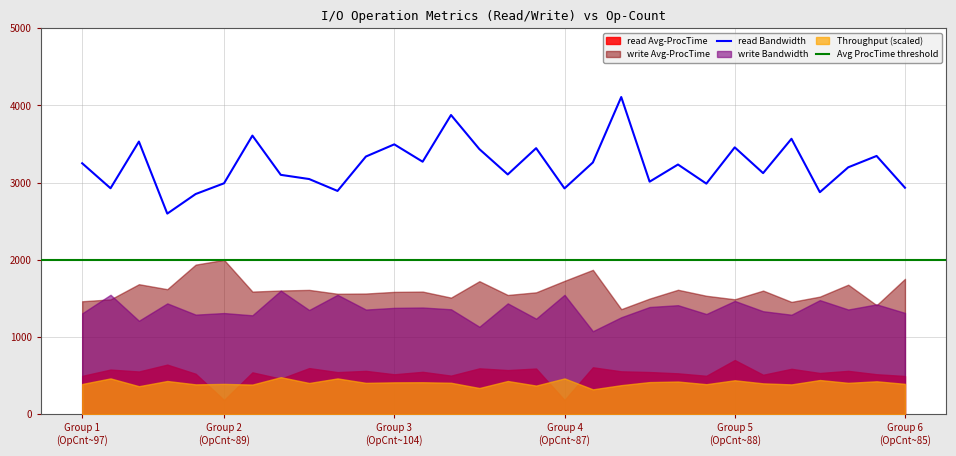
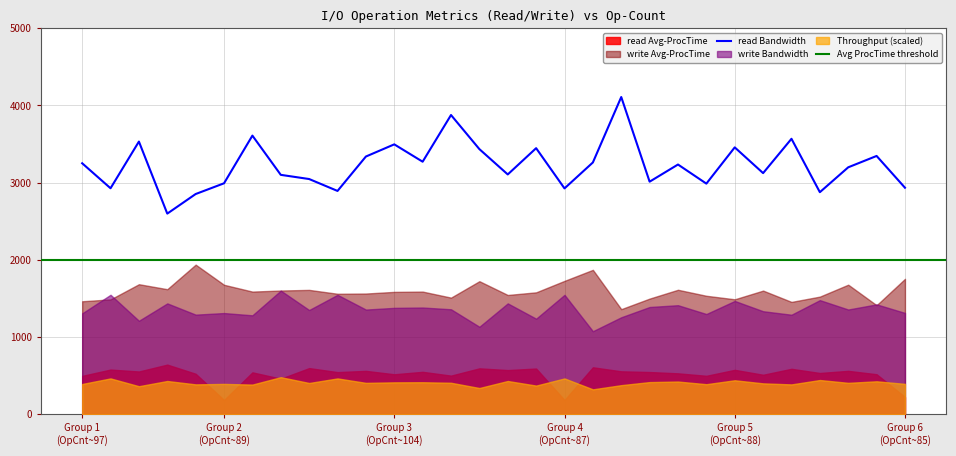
write Avg-ProcTime, Group 2 (OpCnt~89): 2000 -> 1700
read Avg-ProcTime, Group 5 (OpCnt~88): 700 -> 600
read Avg-ProcTime, Group 6 (OpCnt~85): 500 -> 200
